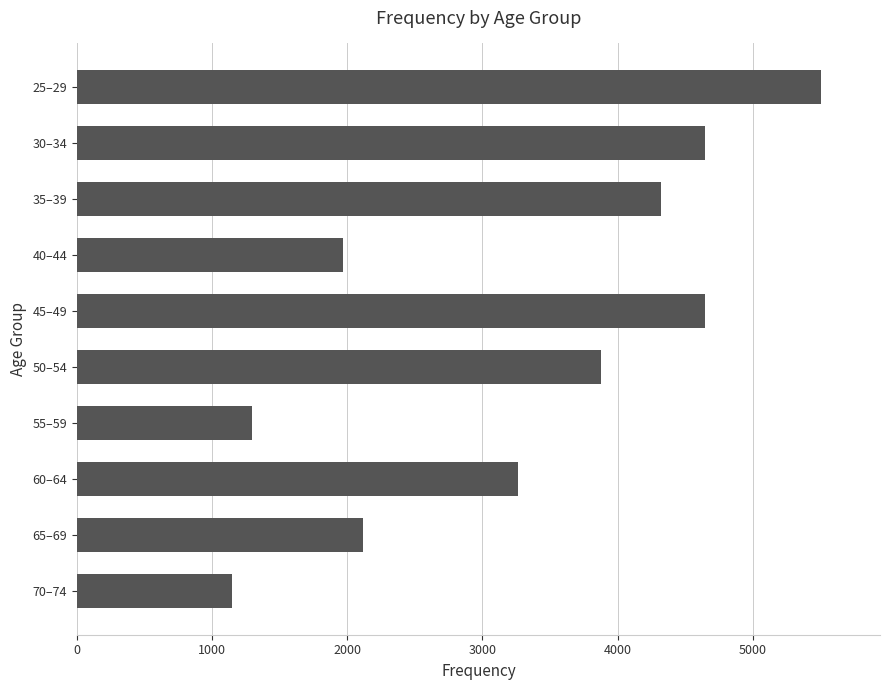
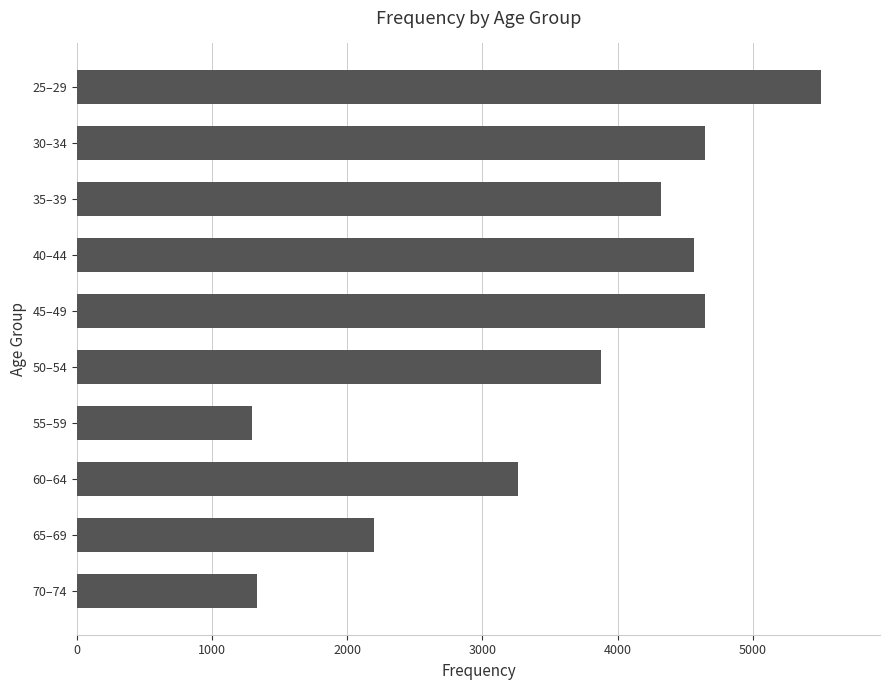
40–44: 1970 -> 4560
65–69: 2120 -> 2200
70–74: 1150 -> 1340
